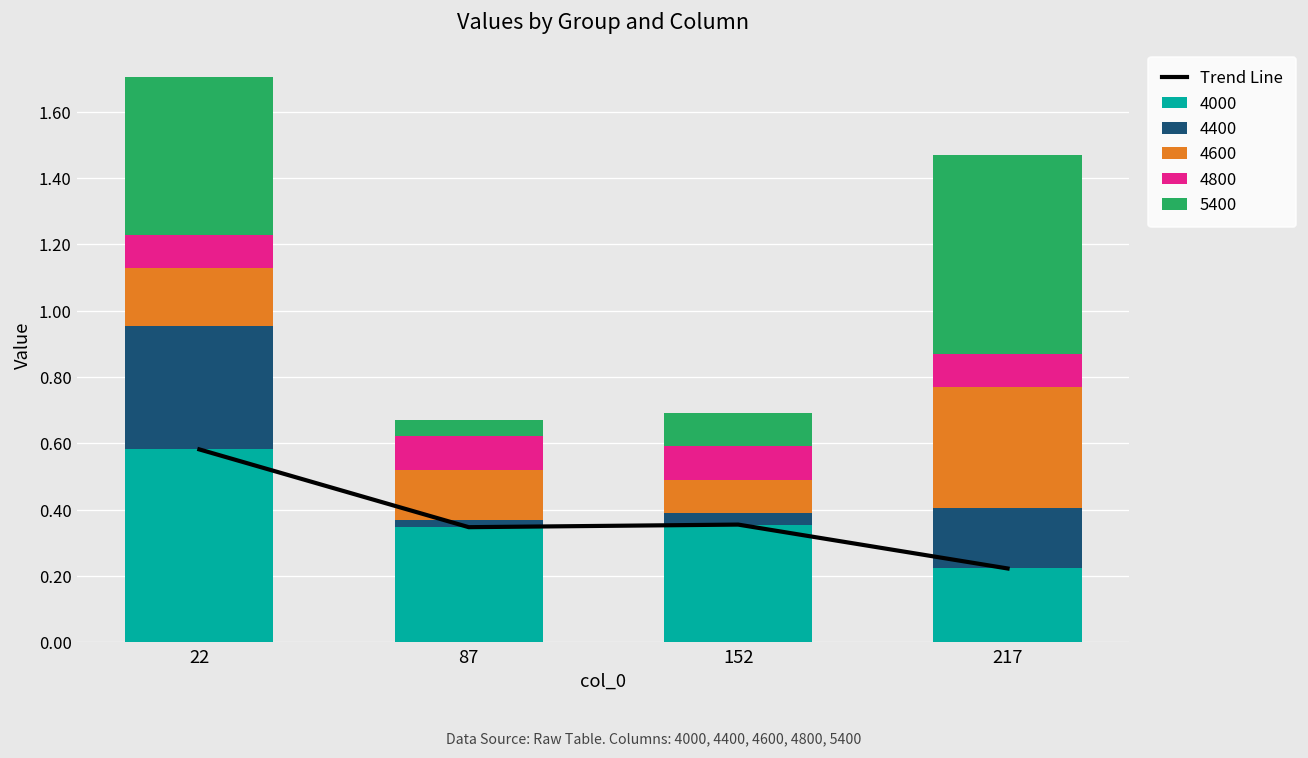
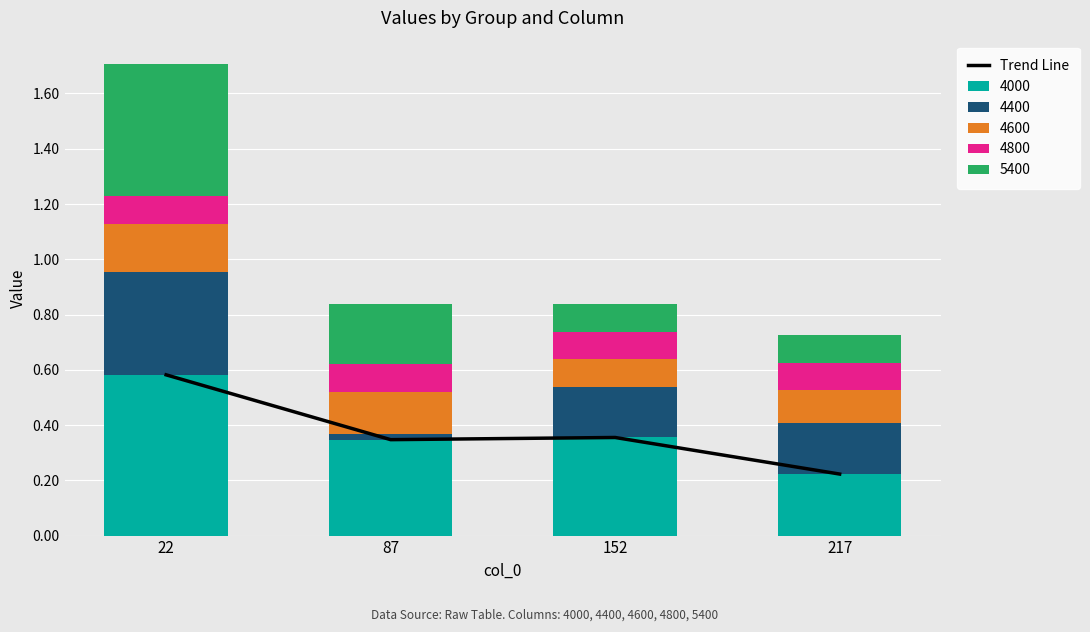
5400, 87: 0.05 -> 0.22
4400, 152: 0.03 -> 0.18
4600, 217: 0.36 -> 0.12
5400, 217: 0.6 -> 0.1
